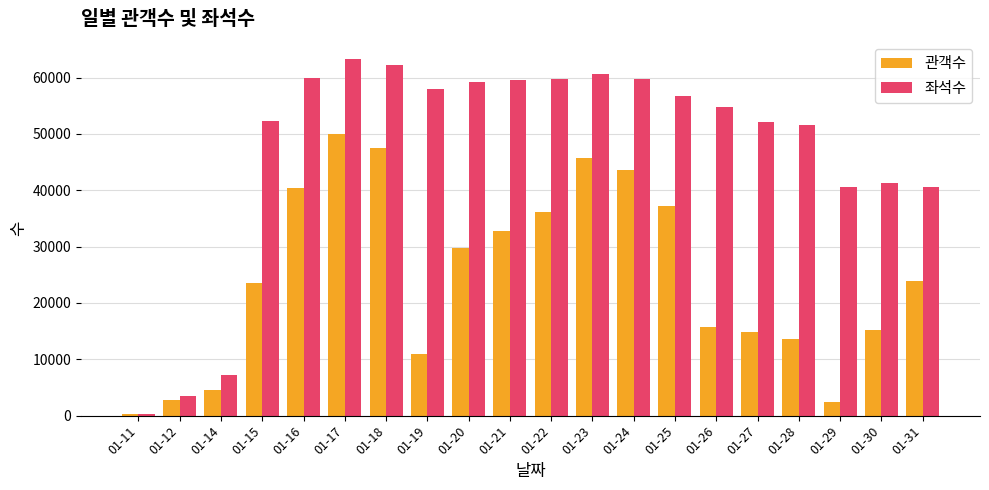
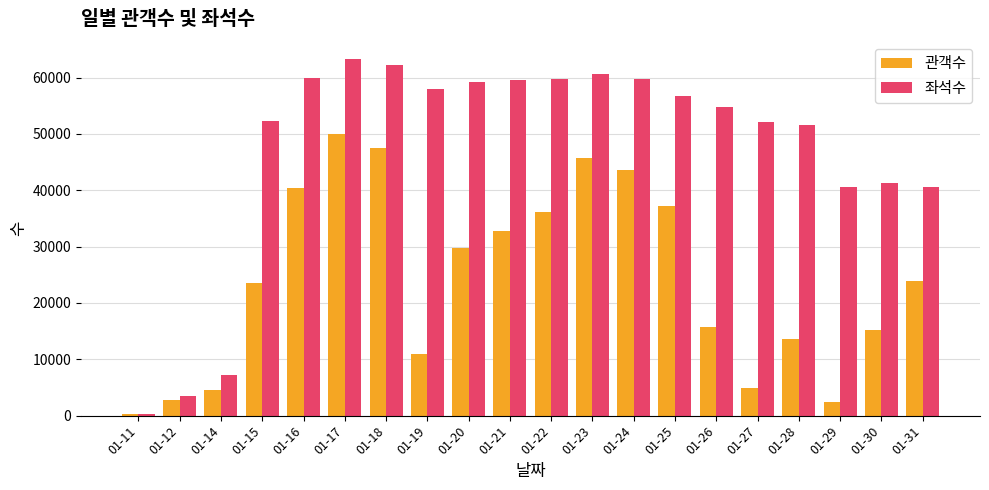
관객수, 01-27: 15000 -> 5000
